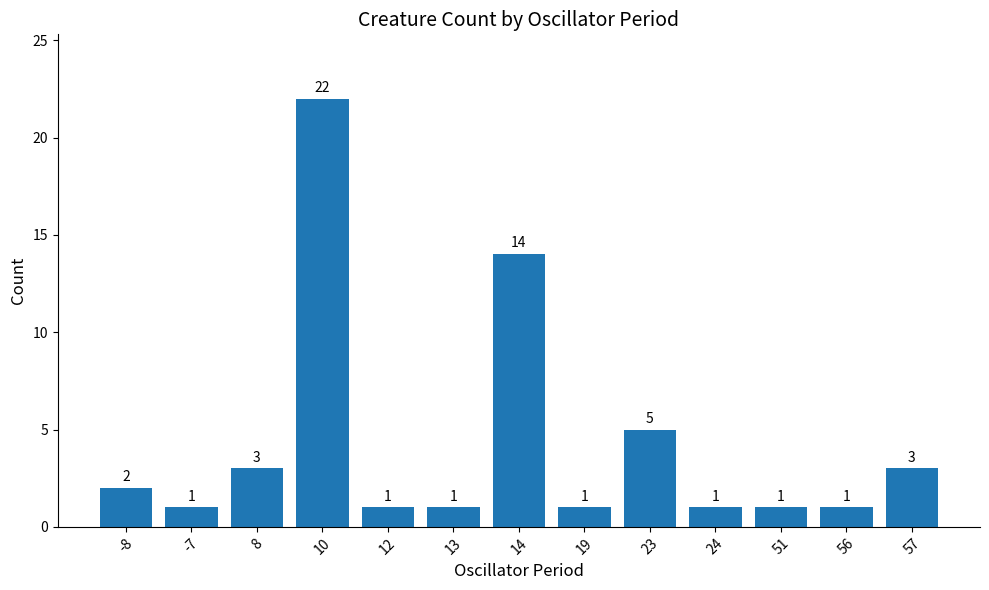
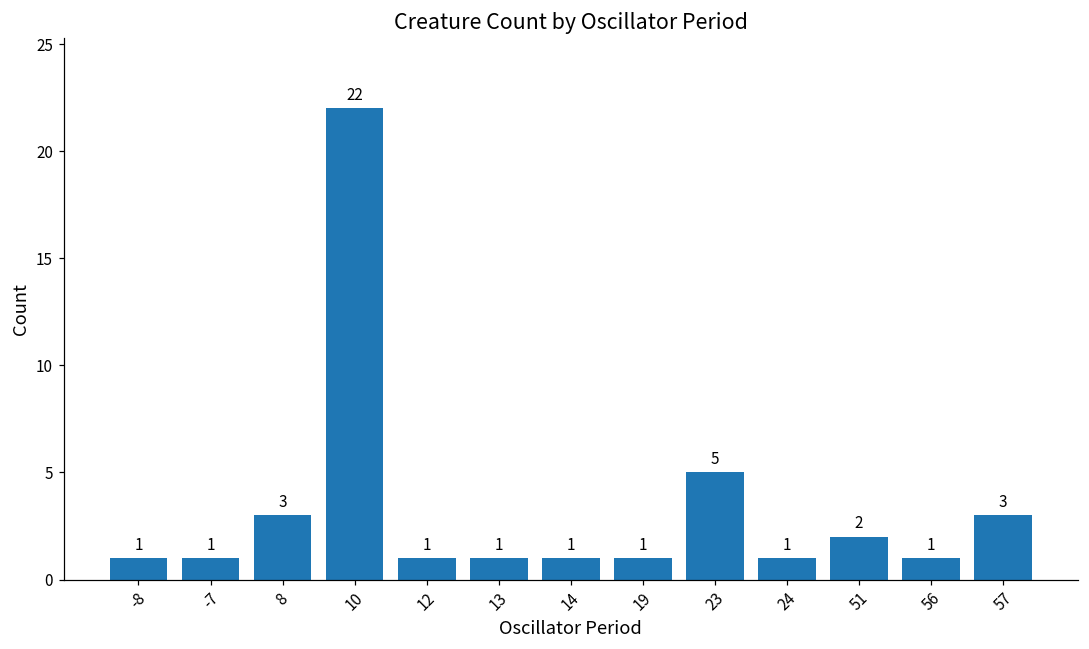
-8: 2 -> 1
14: 14 -> 1
51: 1 -> 2
